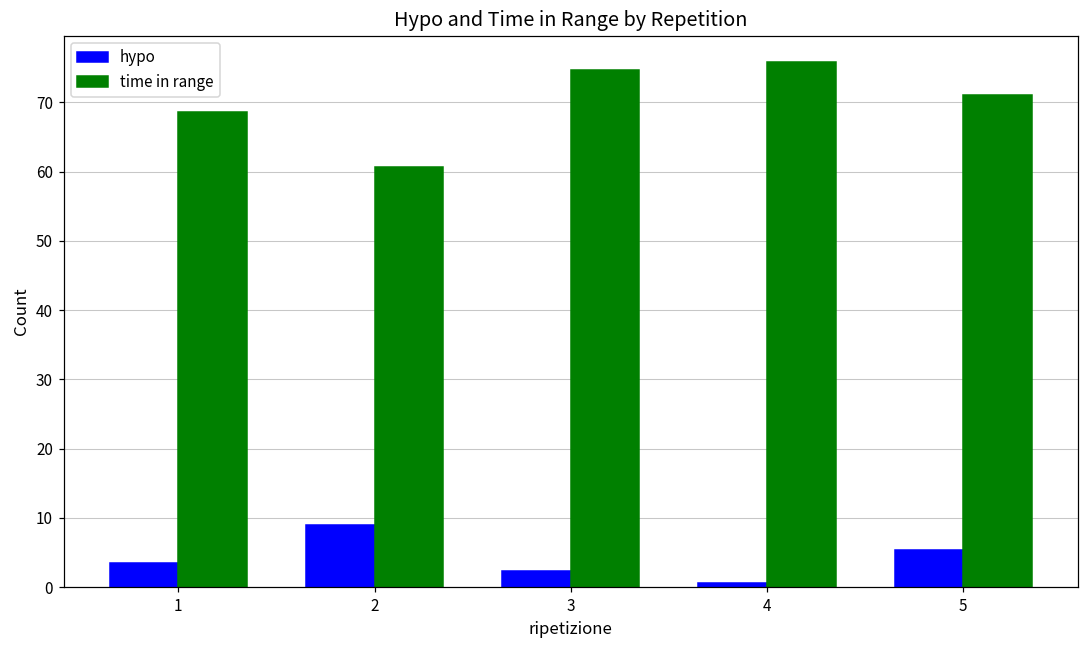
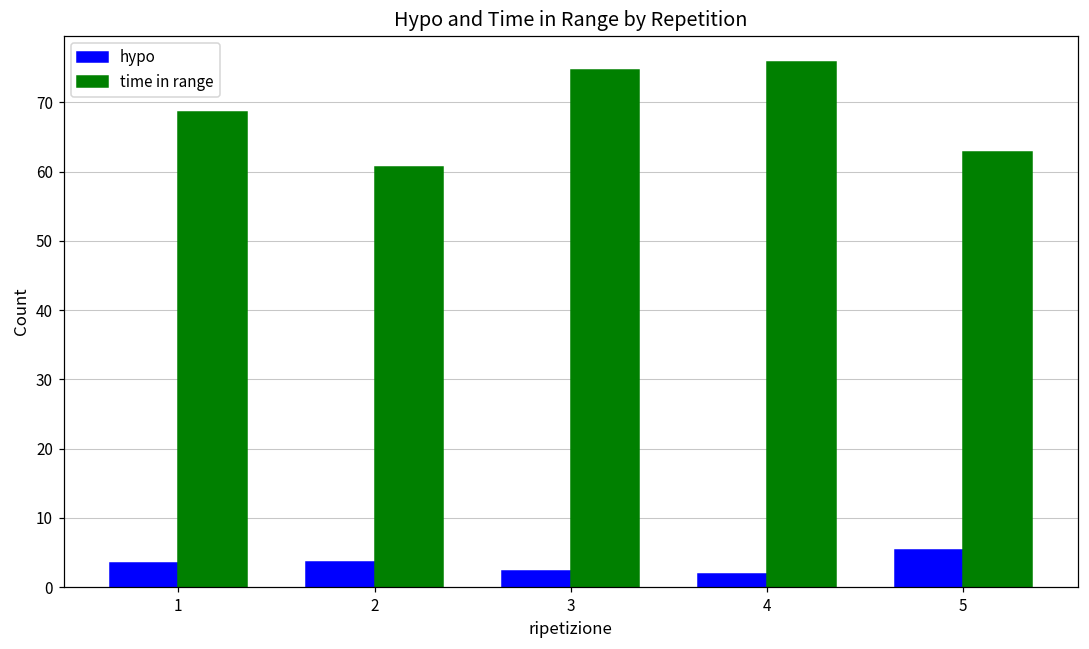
hypo, 2: 9 -> 4
hypo, 4: 1 -> 2
time in range, 5: 71 -> 63
